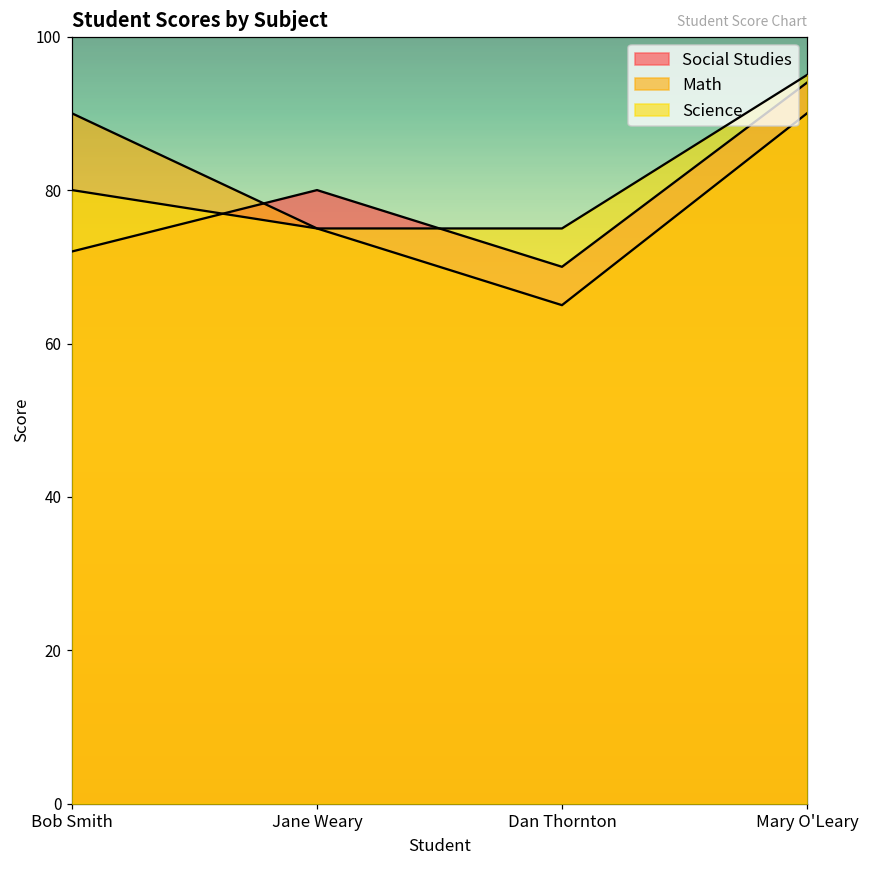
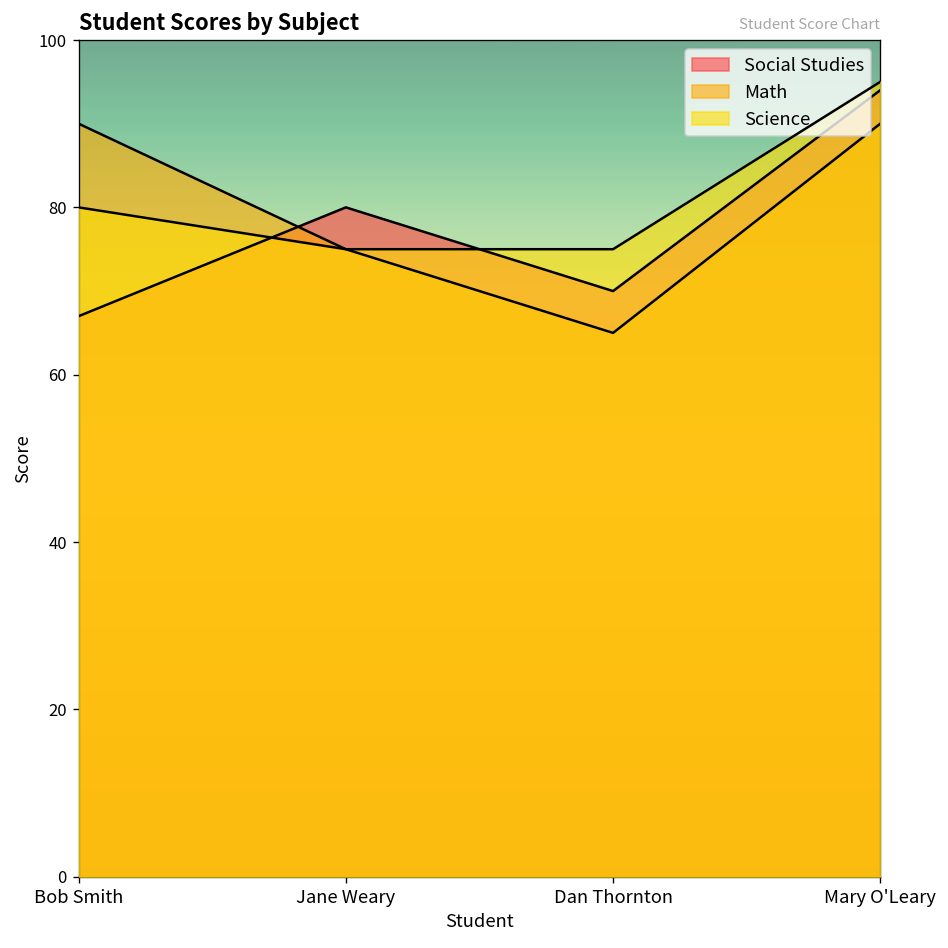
Social Studies, Bob Smith: 72 -> 67
